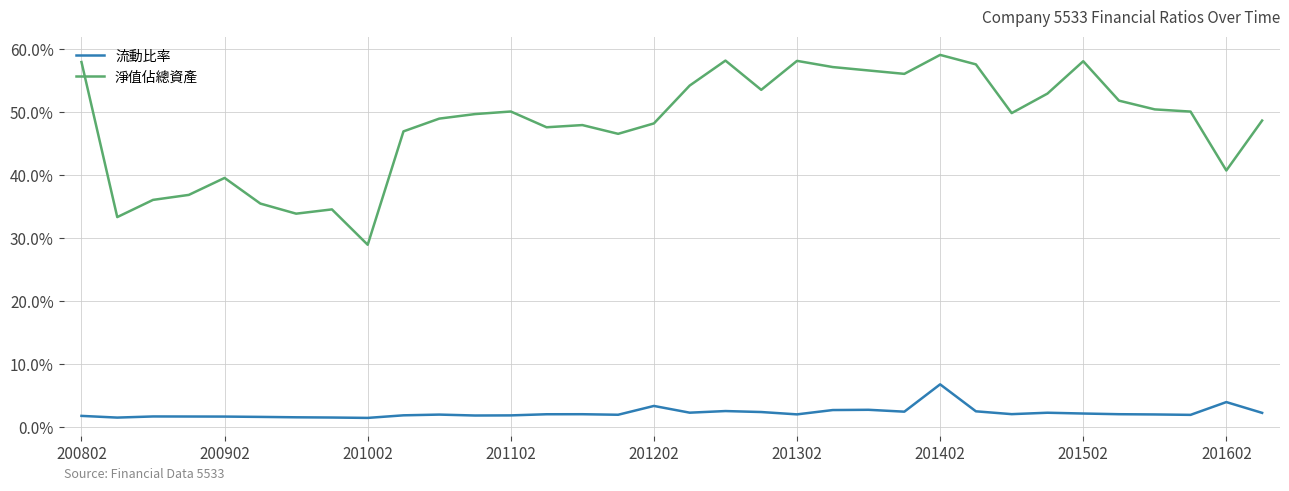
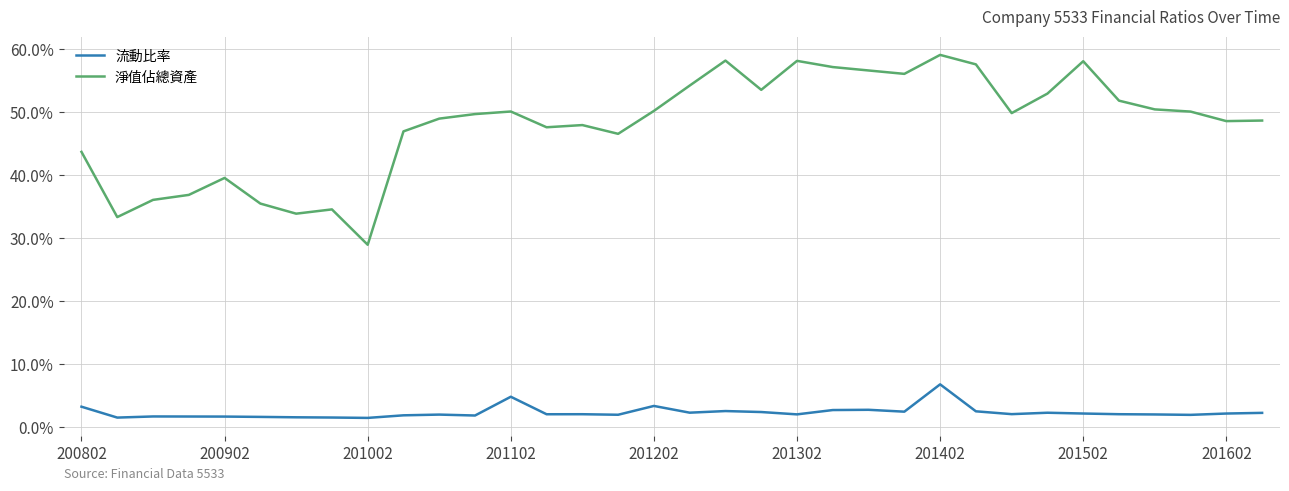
流動比率, 200802: 2% -> 3%
淨值佔總資產, 200802: 58% -> 44%
流動比率, 201102: 2% -> 5%
淨值佔總資產, 201202: 48% -> 50%
流動比率, 201602: 4% -> 2%
淨值佔總資產, 201602: 41% -> 49%
